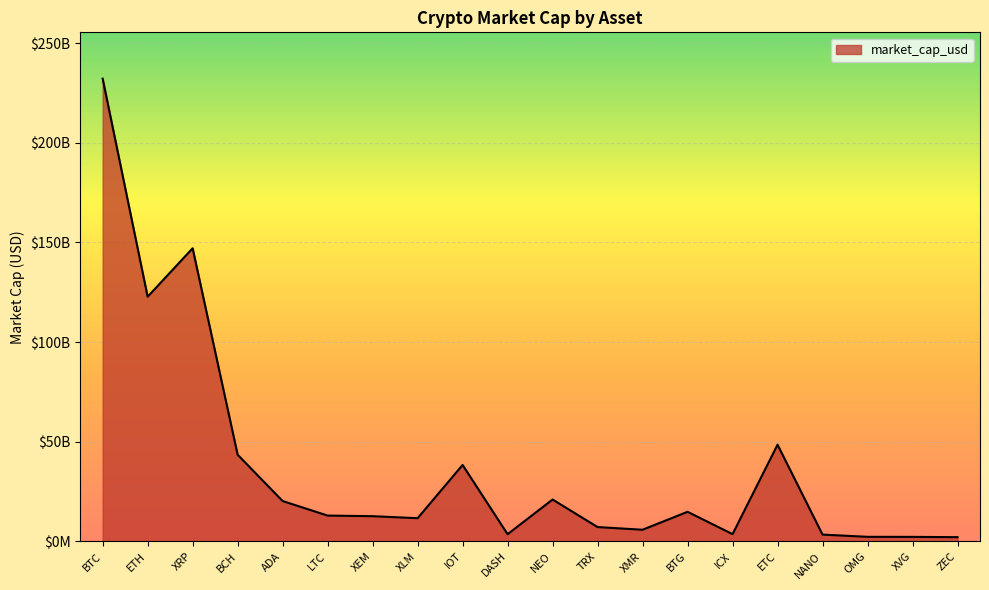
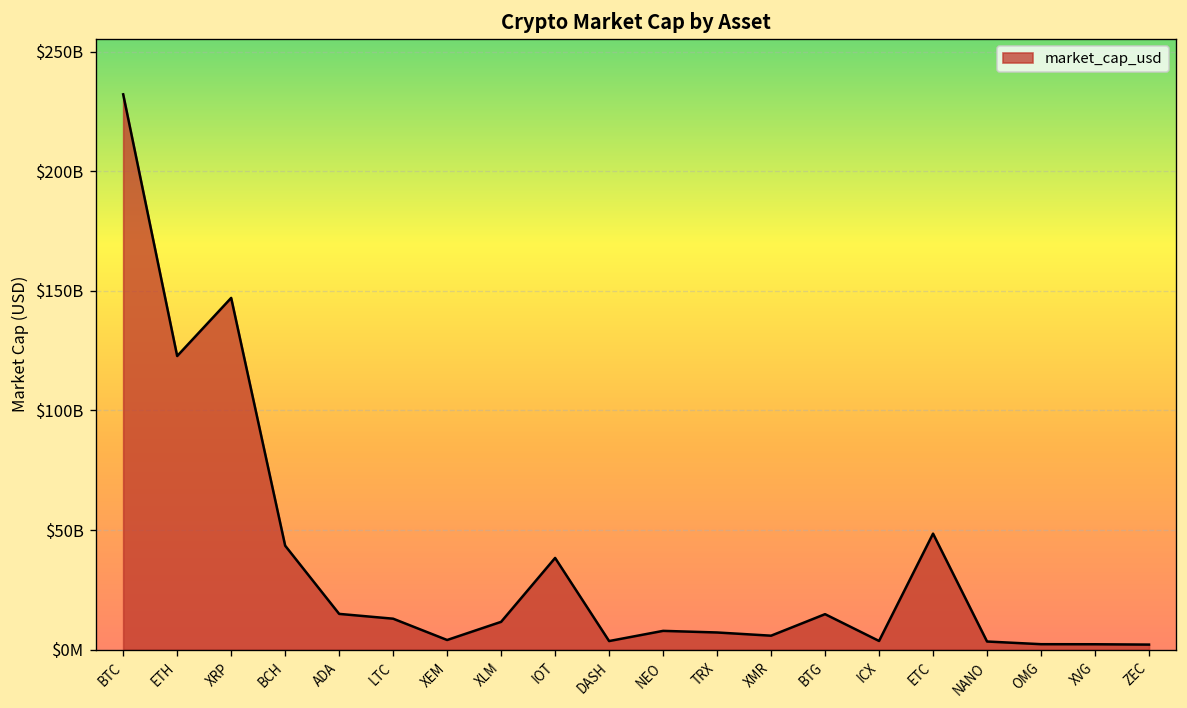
ADA: $20000000000 -> $15000000000
XEM: $13000000000 -> $4000000000
NEO: $21000000000 -> $8000000000
